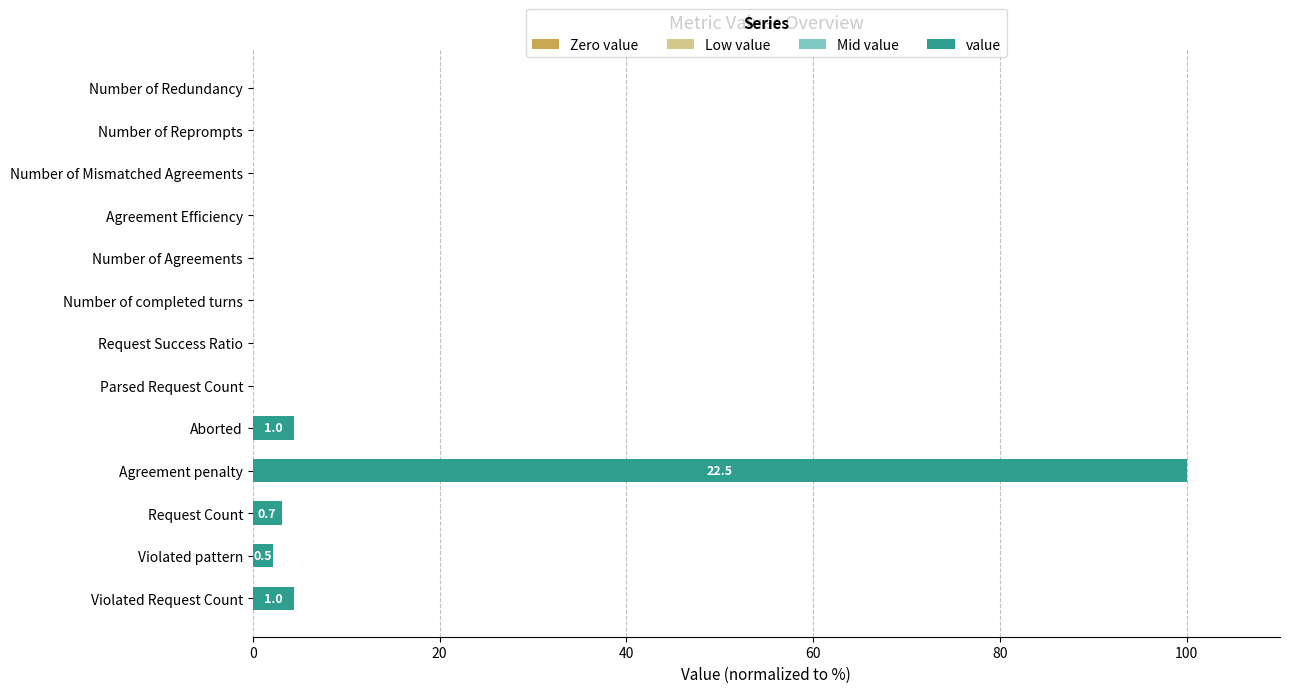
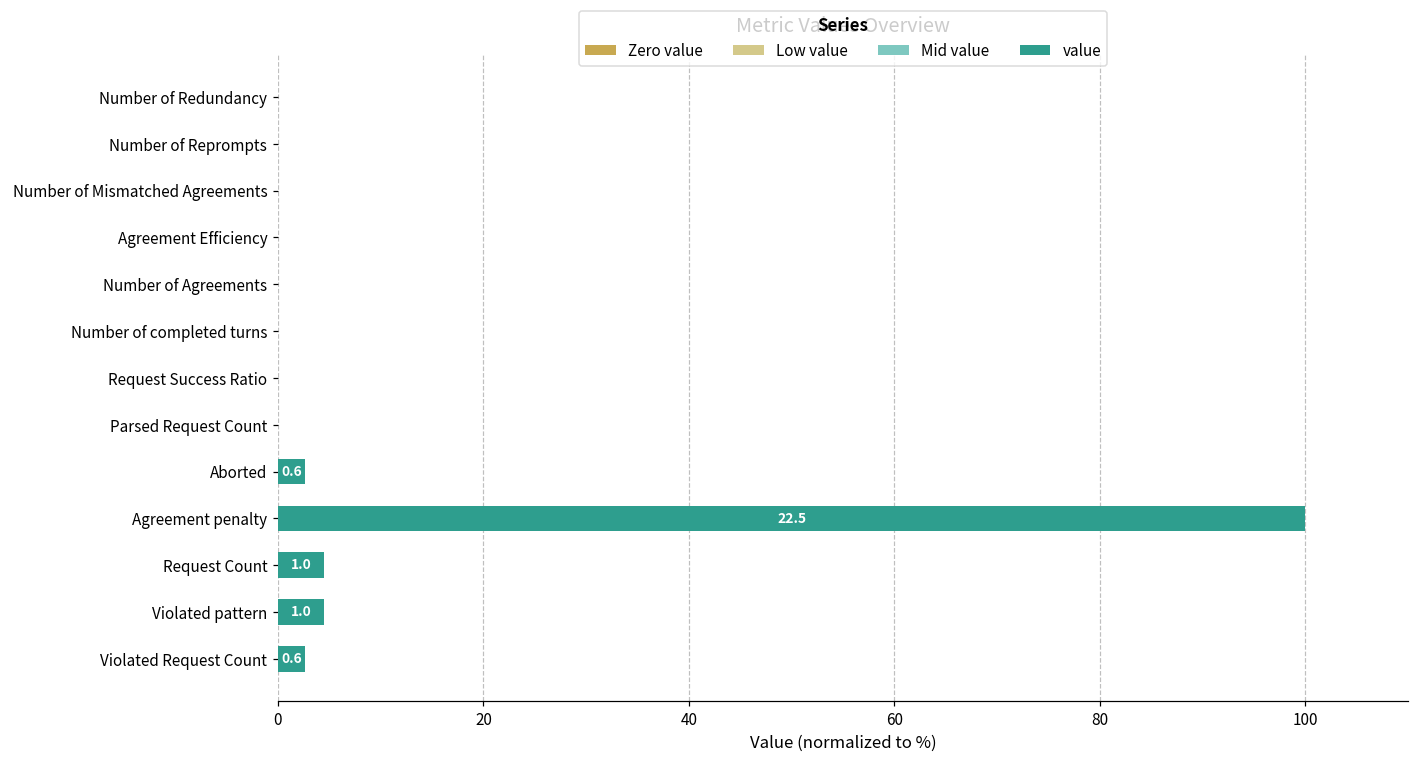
value, Aborted: 1.0 -> 0.6
value, Request Count: 0.7 -> 1.0
value, Violated pattern: 0.5 -> 1.0
value, Violated Request Count: 1.0 -> 0.6
